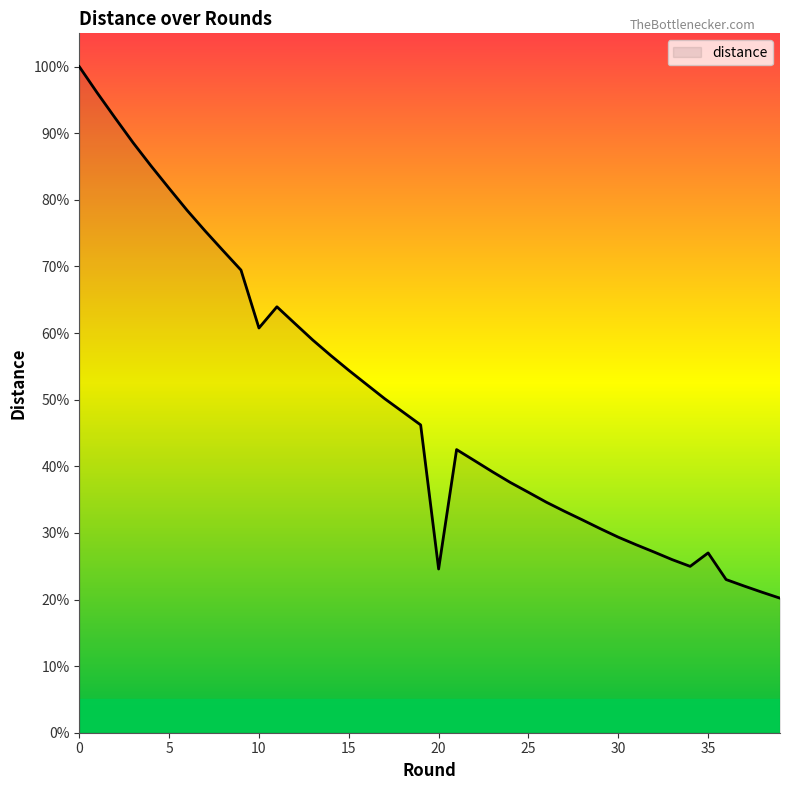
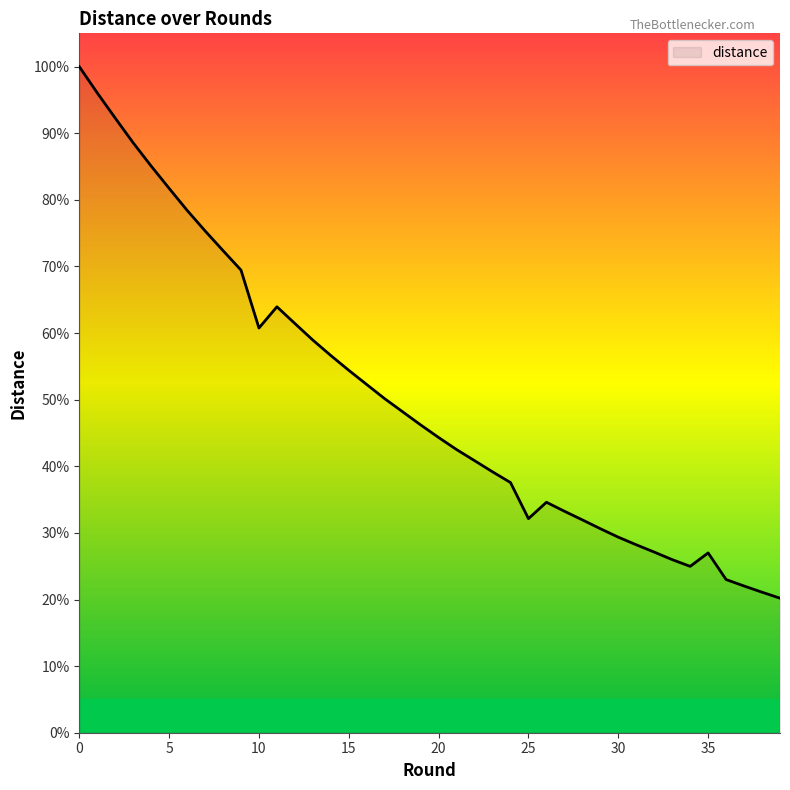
20: 25% -> 44%
25: 36% -> 32%
